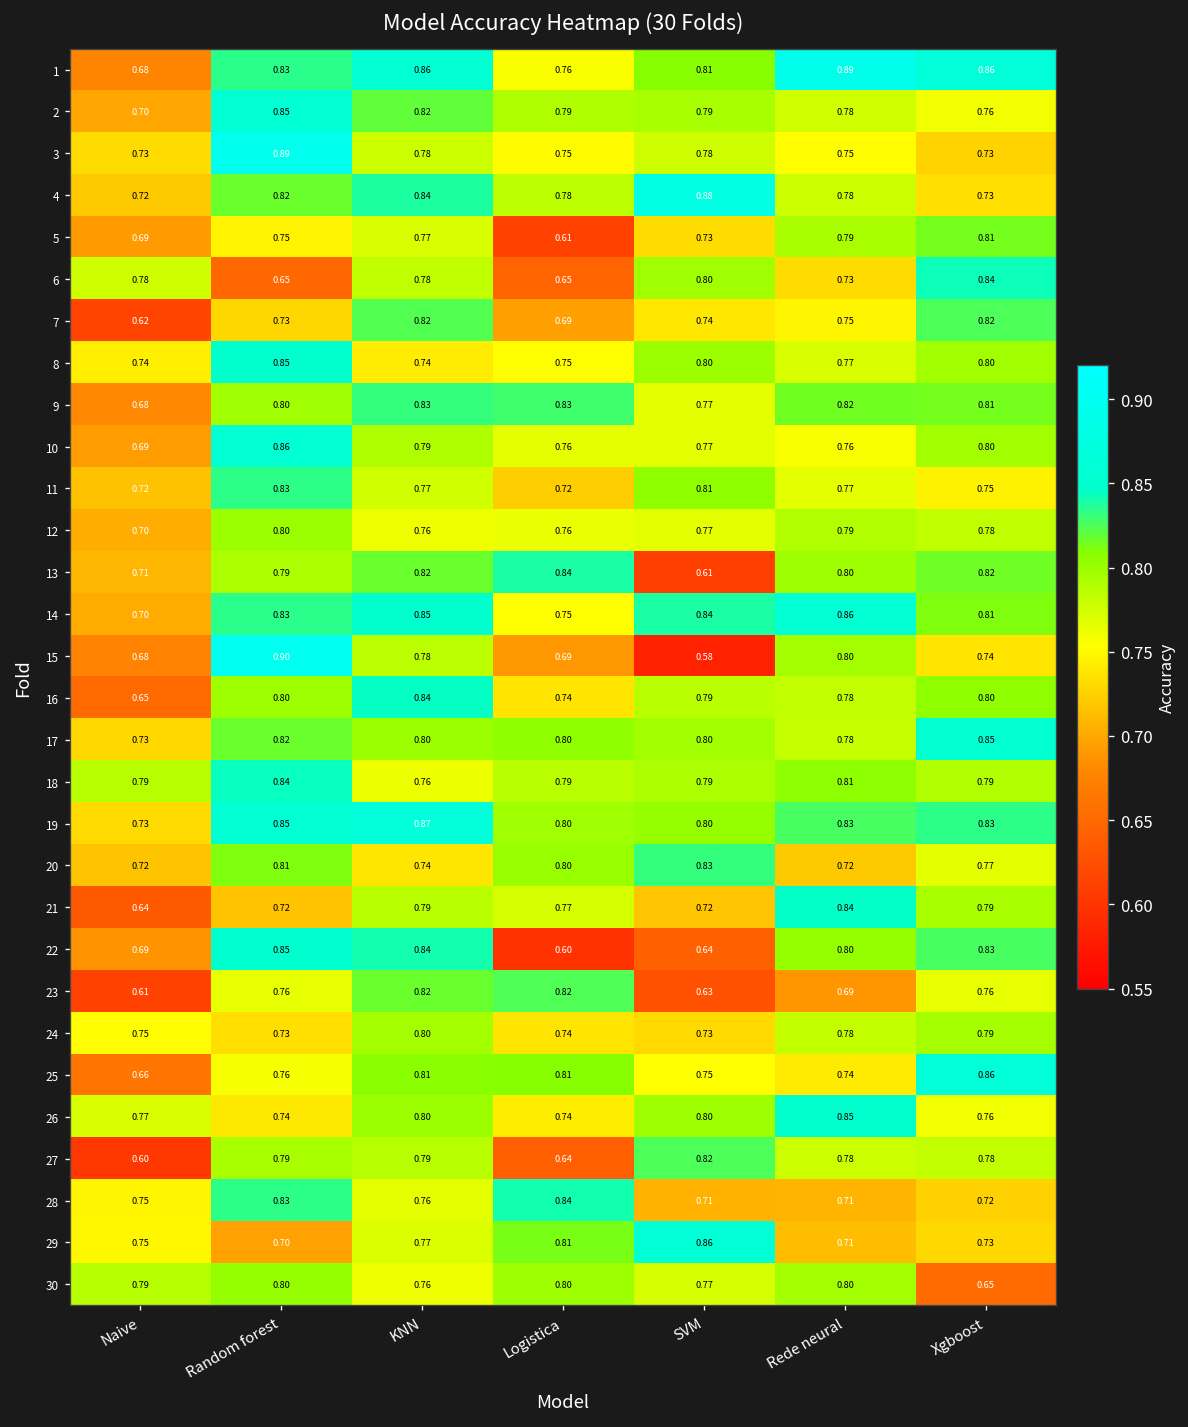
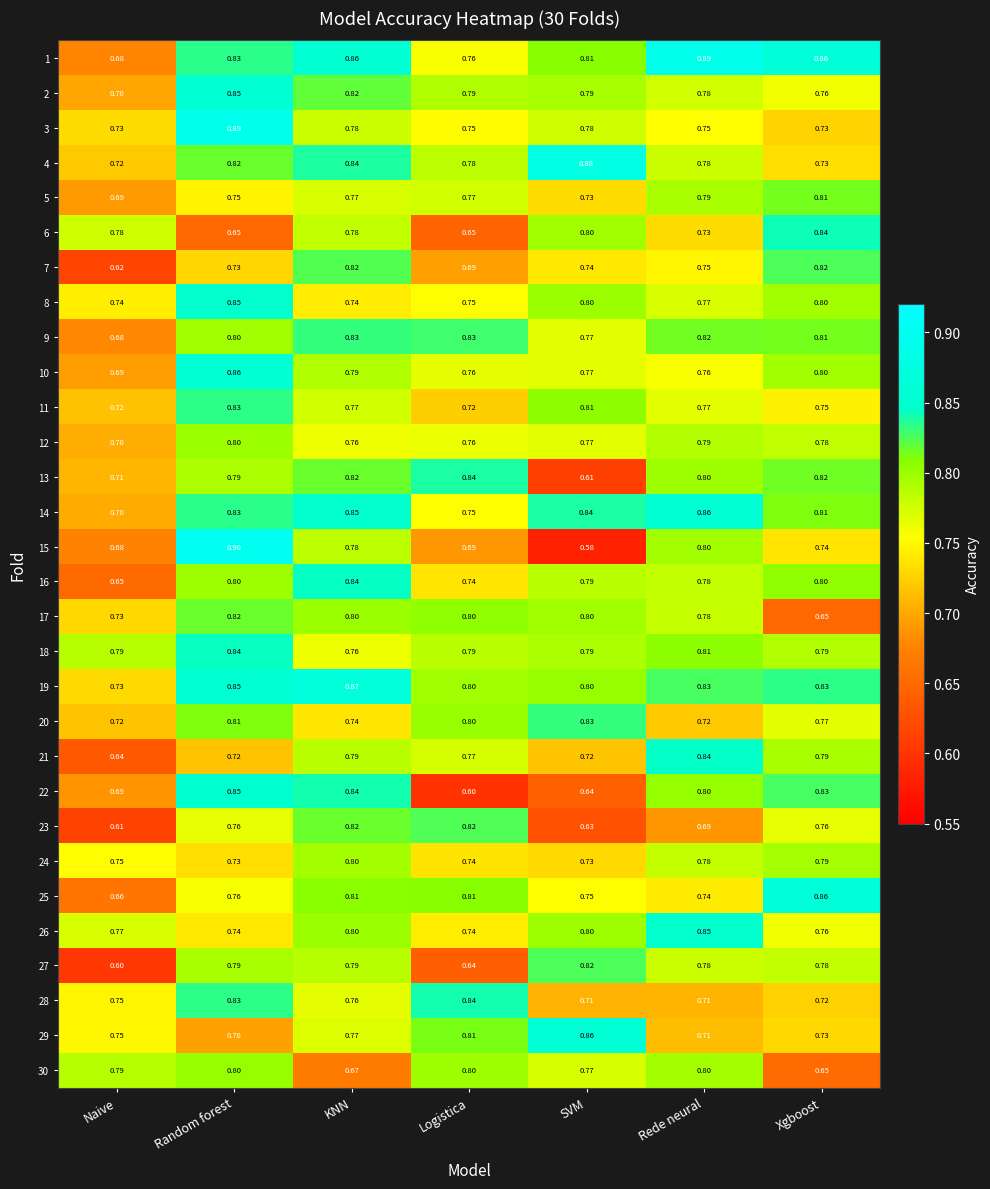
5, Logistica: 0.61 -> 0.77
17, Xgboost: 0.85 -> 0.65
30, KNN: 0.76 -> 0.67
